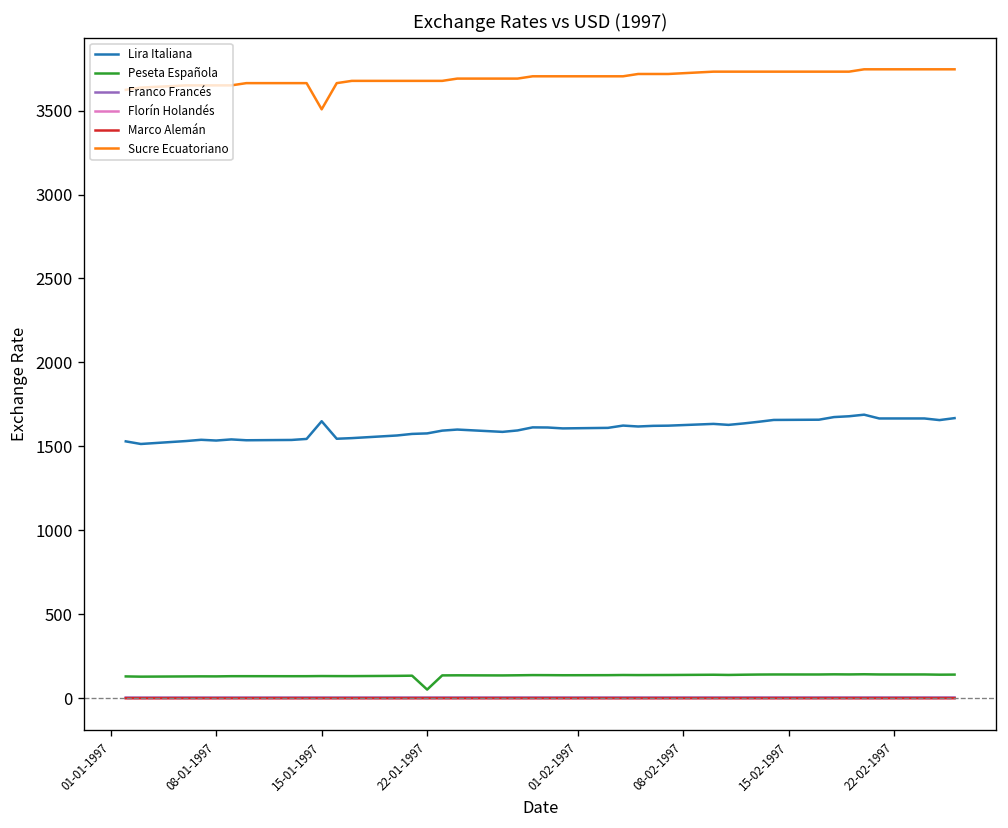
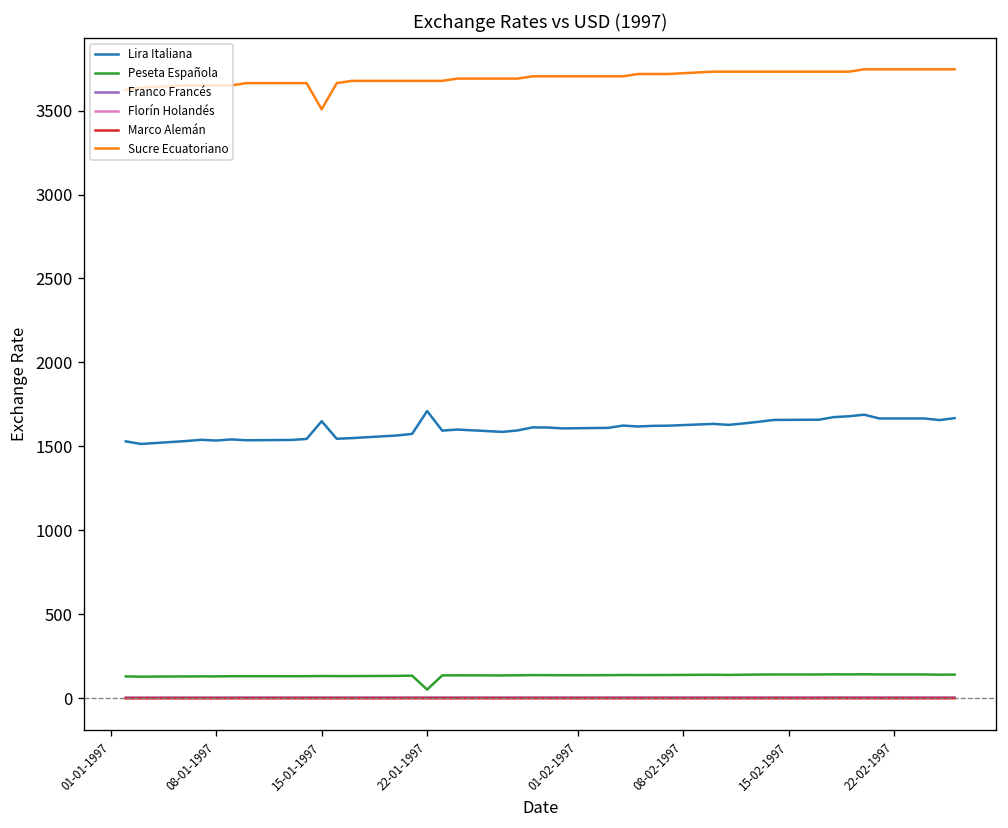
Lira Italiana, 22-01-1997: 1580 -> 1710
